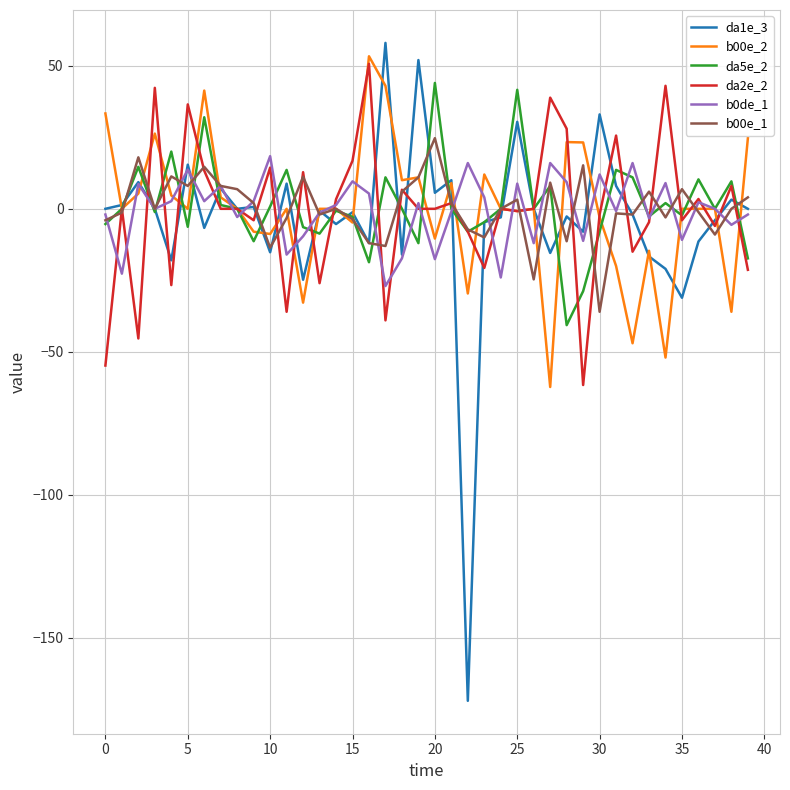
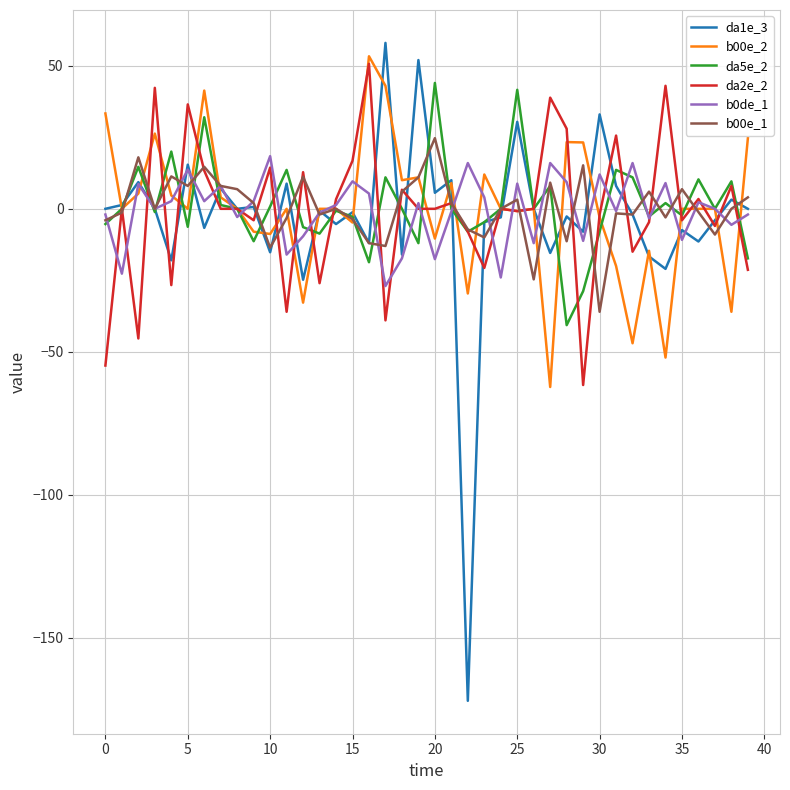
da1e_3, 35: -31 -> -7
